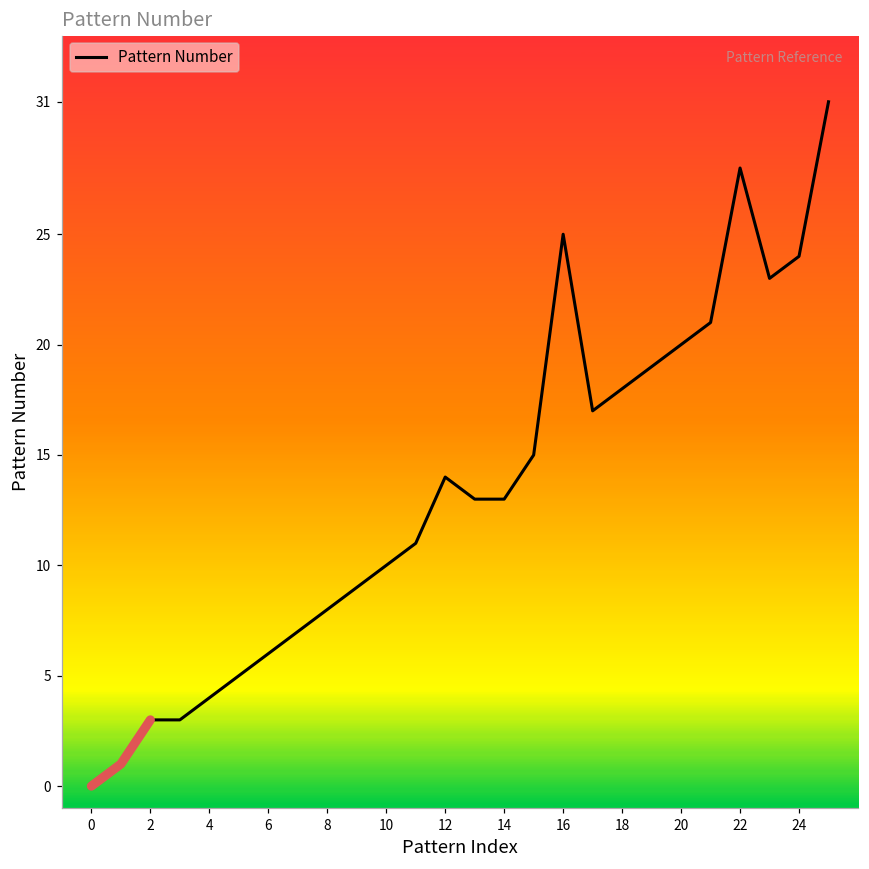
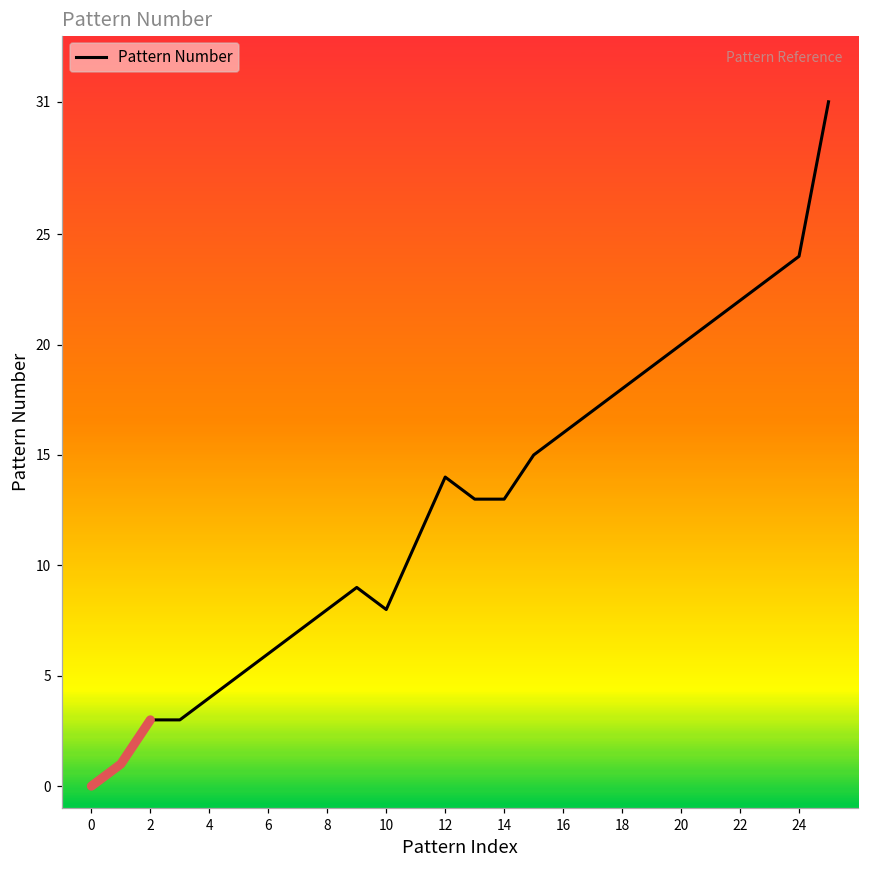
Pattern Number, 10: 10 -> 8
Pattern Number, 16: 25 -> 16
Pattern Number, 22: 28 -> 22
